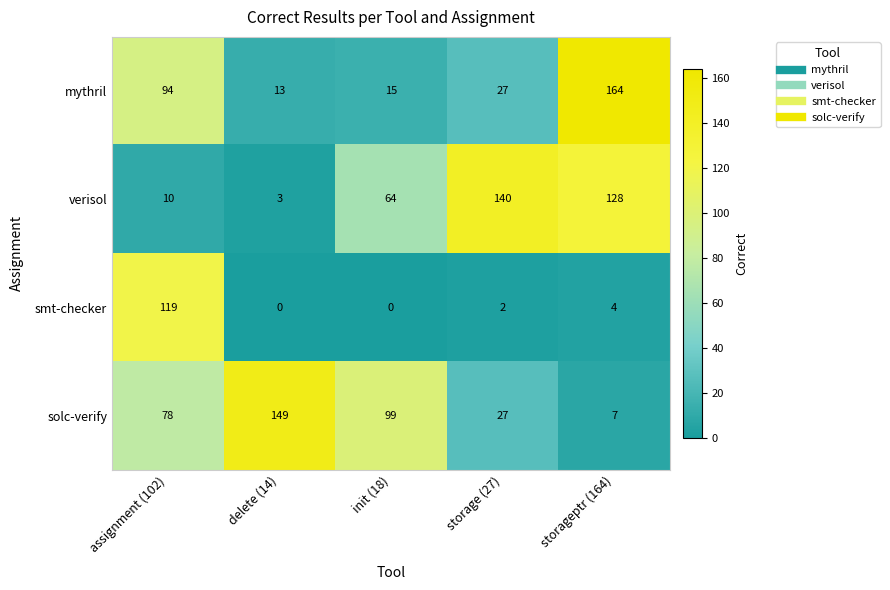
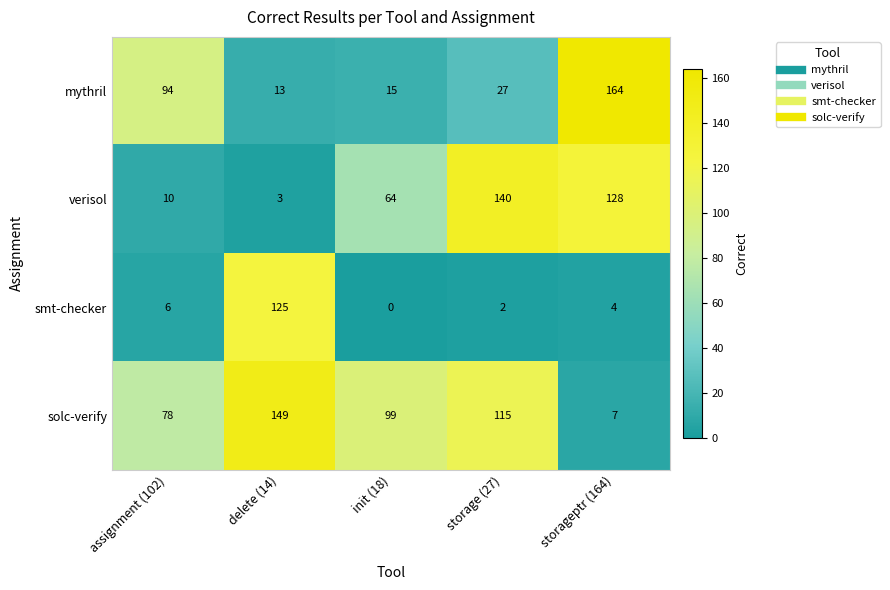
smt-checker, assignment (102): 119 -> 6
smt-checker, delete (14): 0 -> 125
solc-verify, storage (27): 27 -> 115
